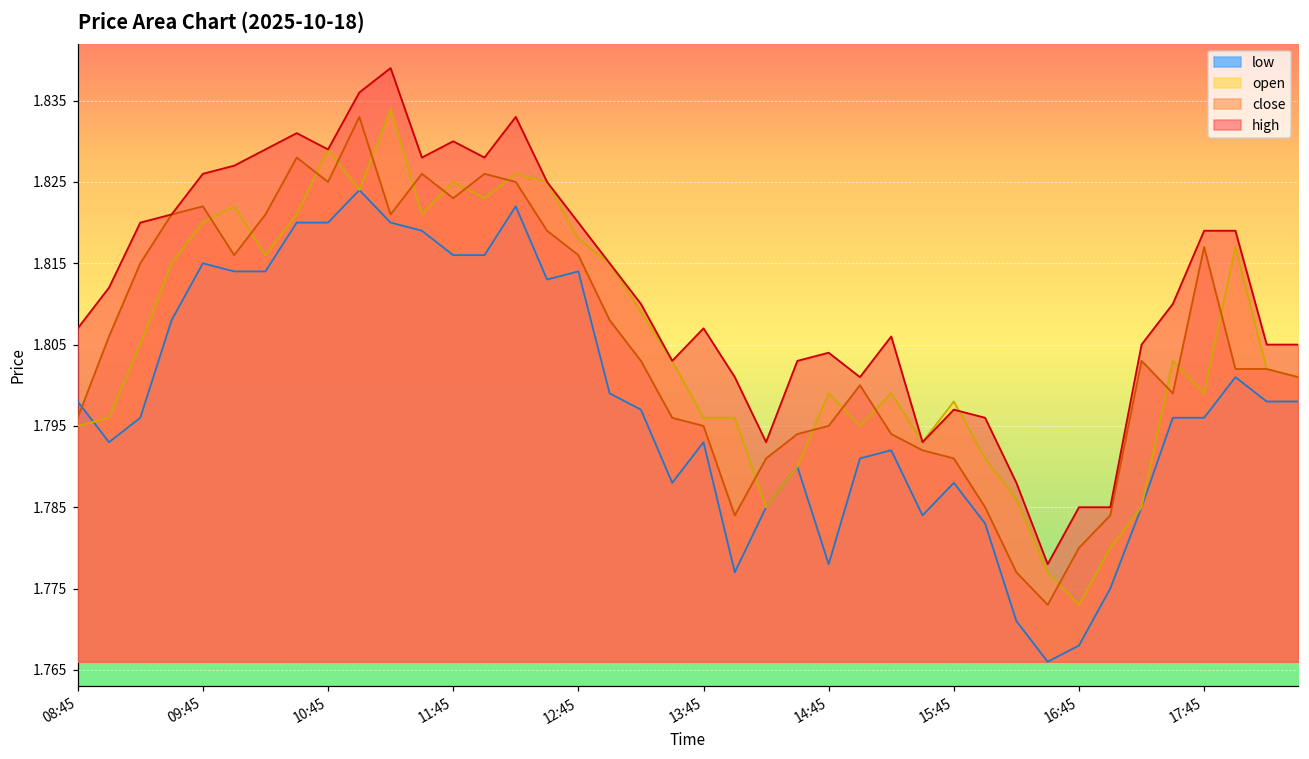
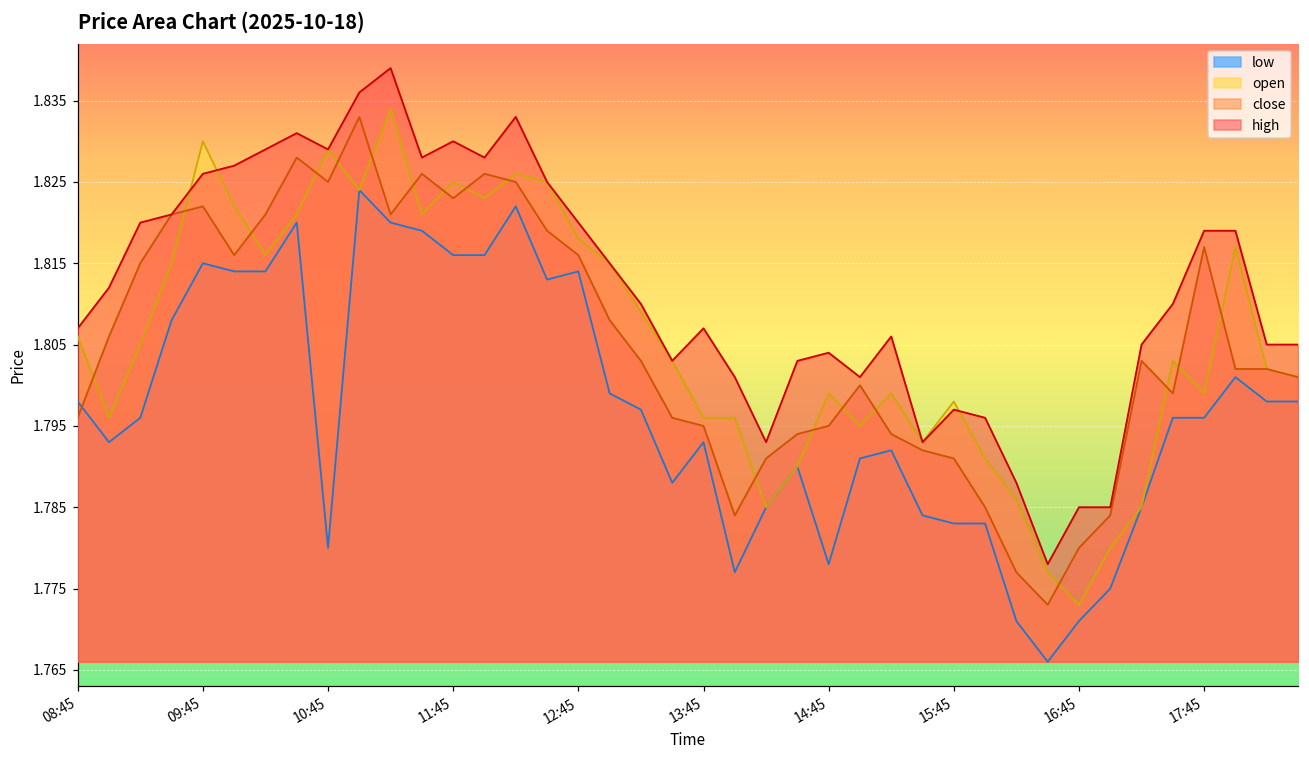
open, 08:45: 1.795 -> 1.806
open, 09:45: 1.82 -> 1.83
low, 10:45: 1.82 -> 1.78
low, 15:45: 1.788 -> 1.783
low, 16:45: 1.768 -> 1.771
